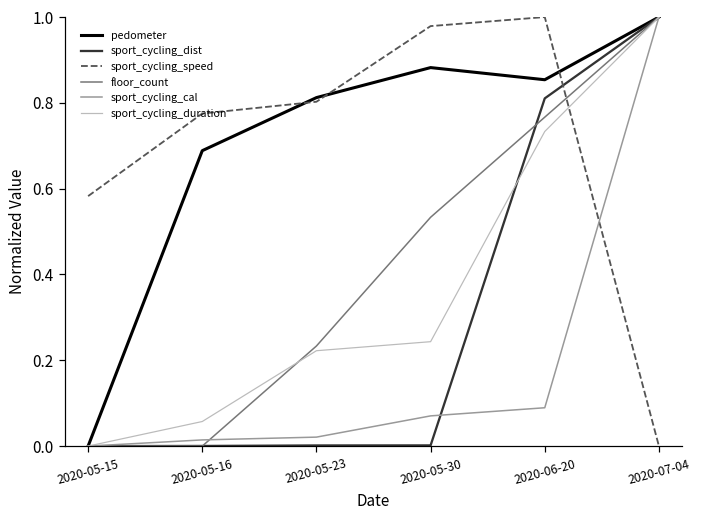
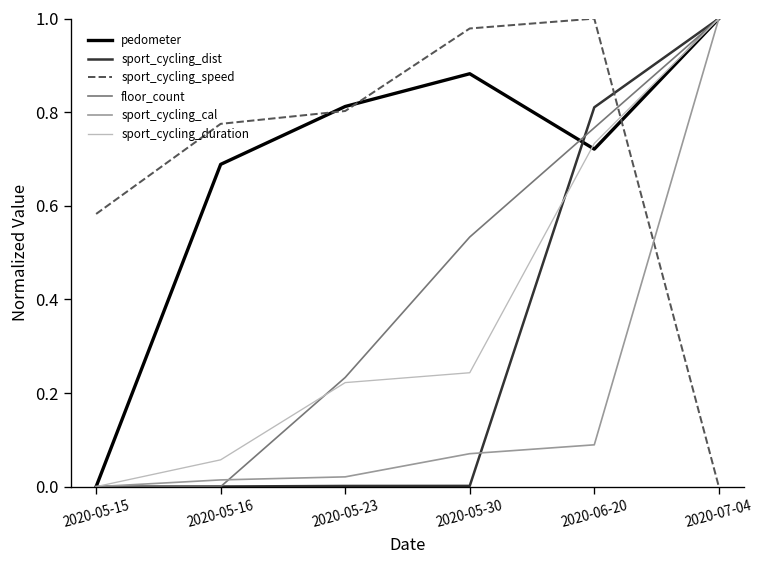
pedometer, 2020-06-20: 0.85 -> 0.72
